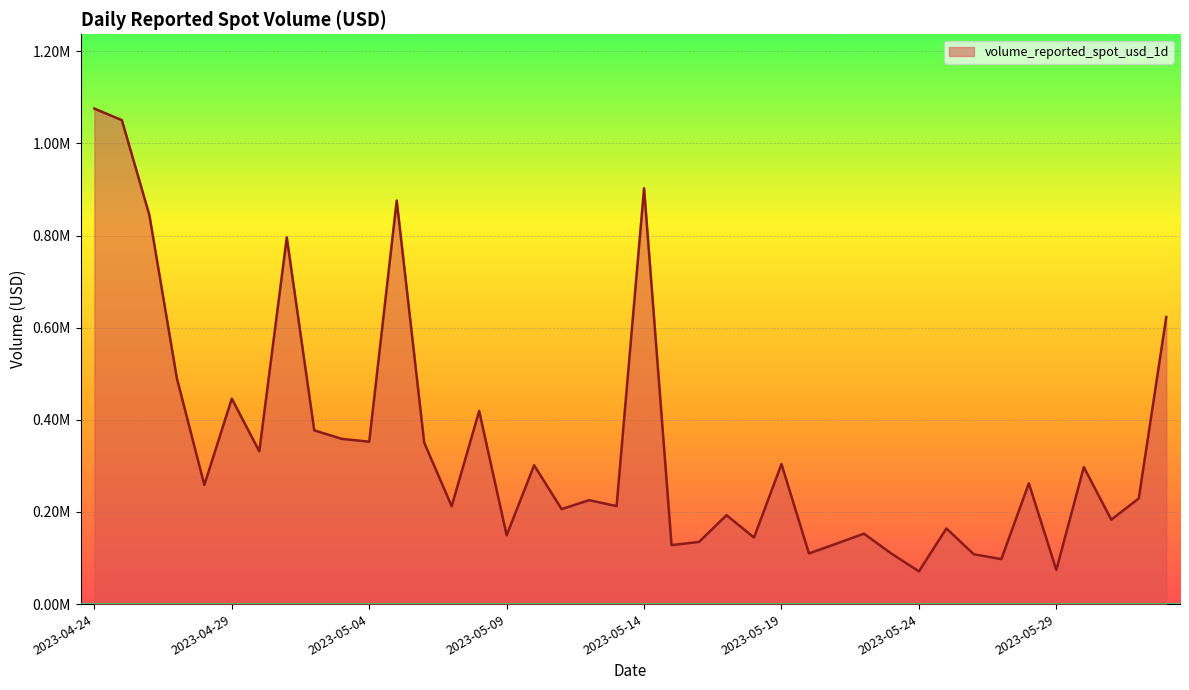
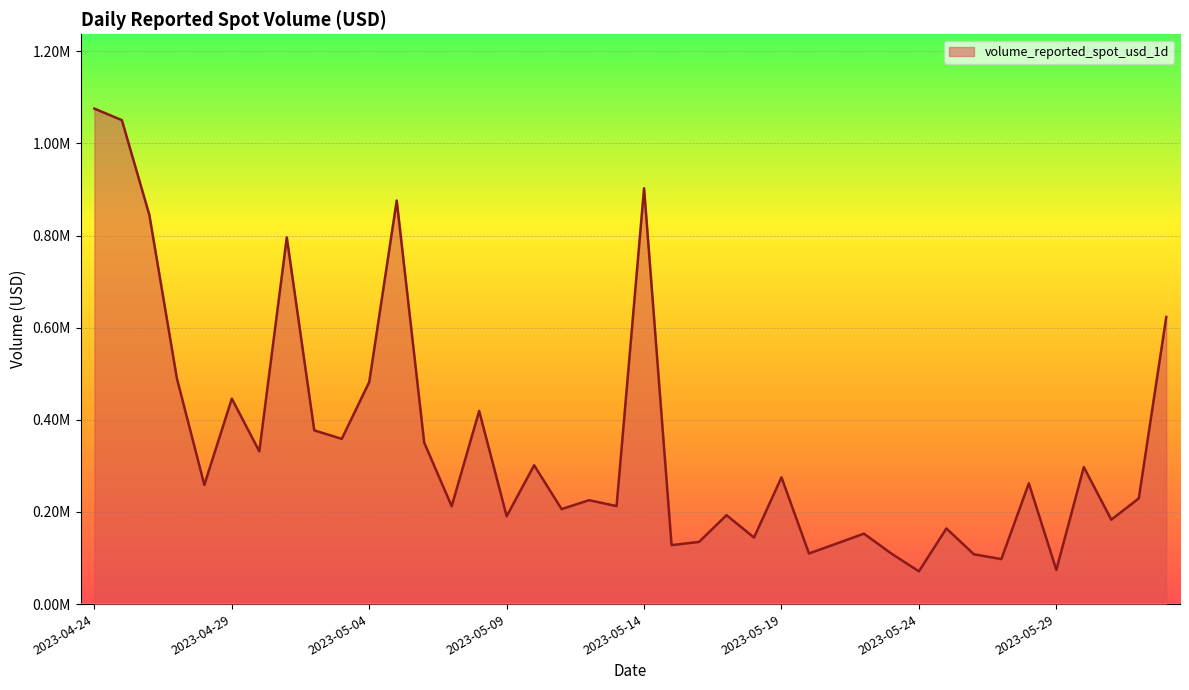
2023-05-04: 350000 -> 480000
2023-05-09: 150000 -> 190000
2023-05-19: 300000 -> 280000
